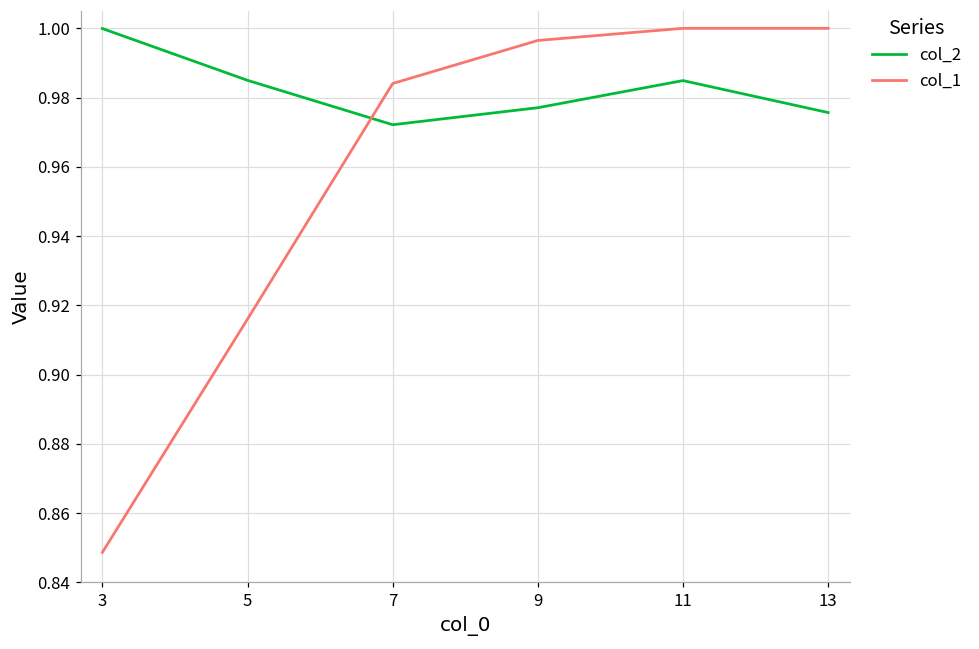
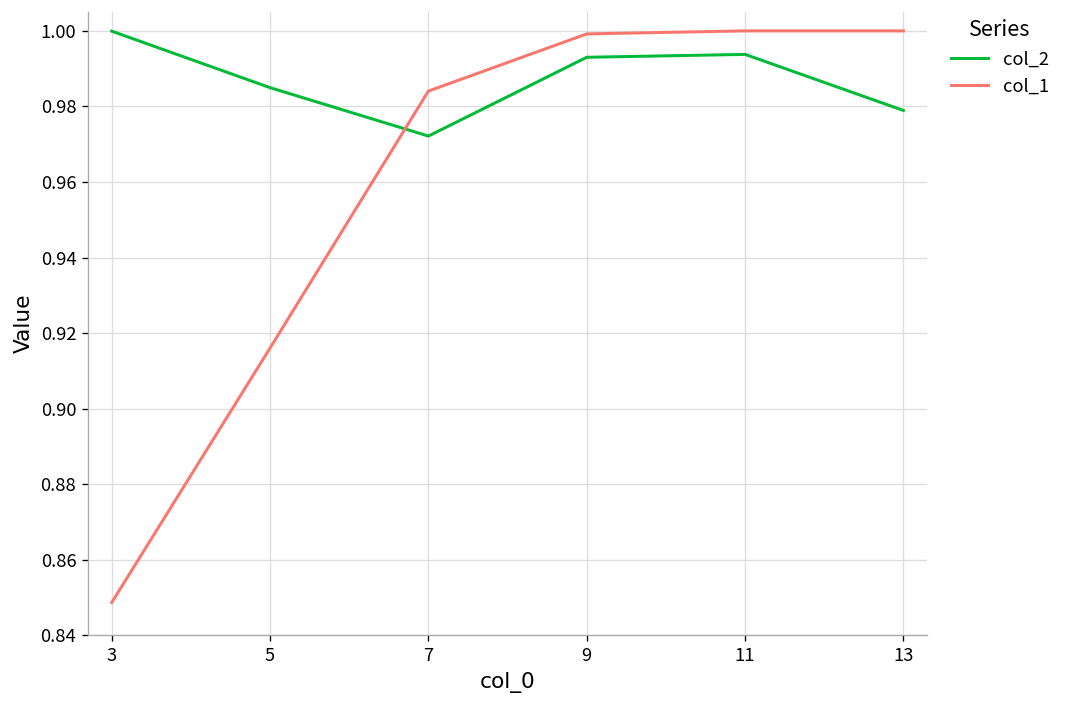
col_2, 9: 0.977 -> 0.993
col_1, 9: 0.996 -> 0.999
col_2, 11: 0.985 -> 0.994
col_2, 13: 0.976 -> 0.979
